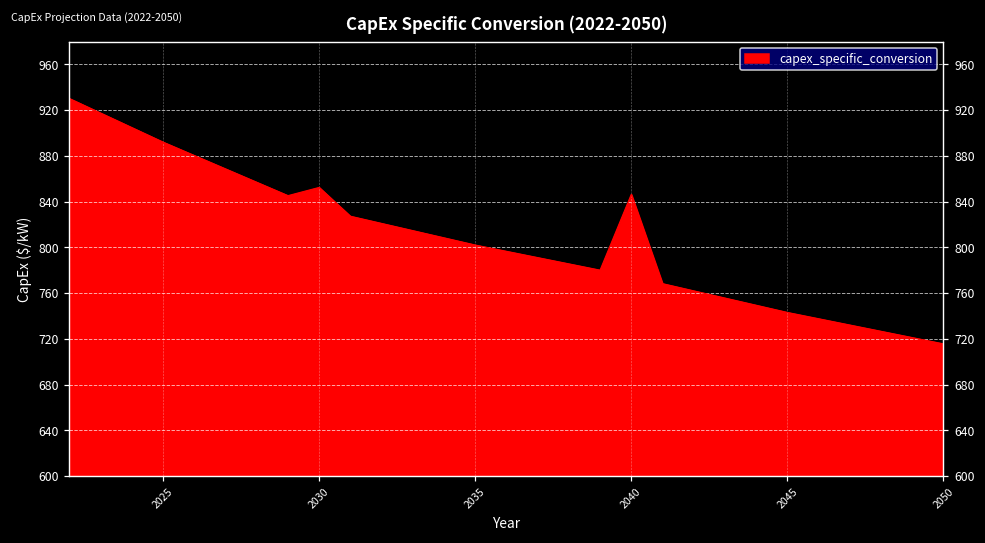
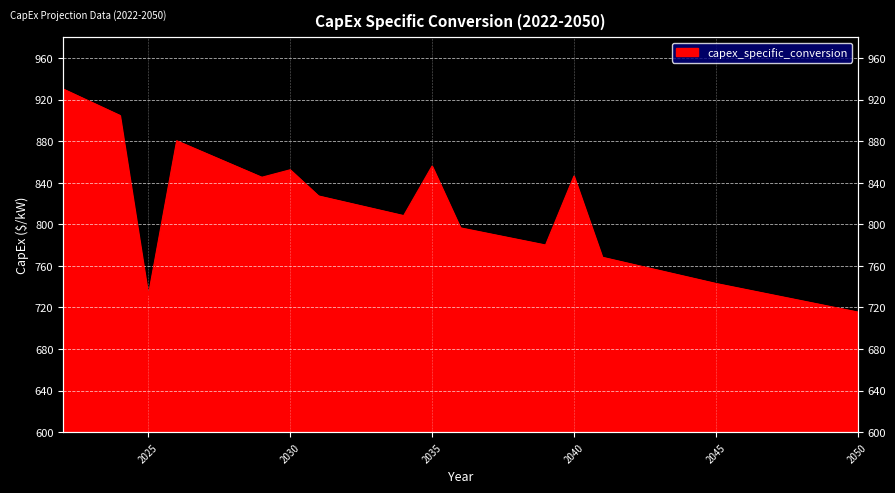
2025: 892 -> 731
2035: 802 -> 856
